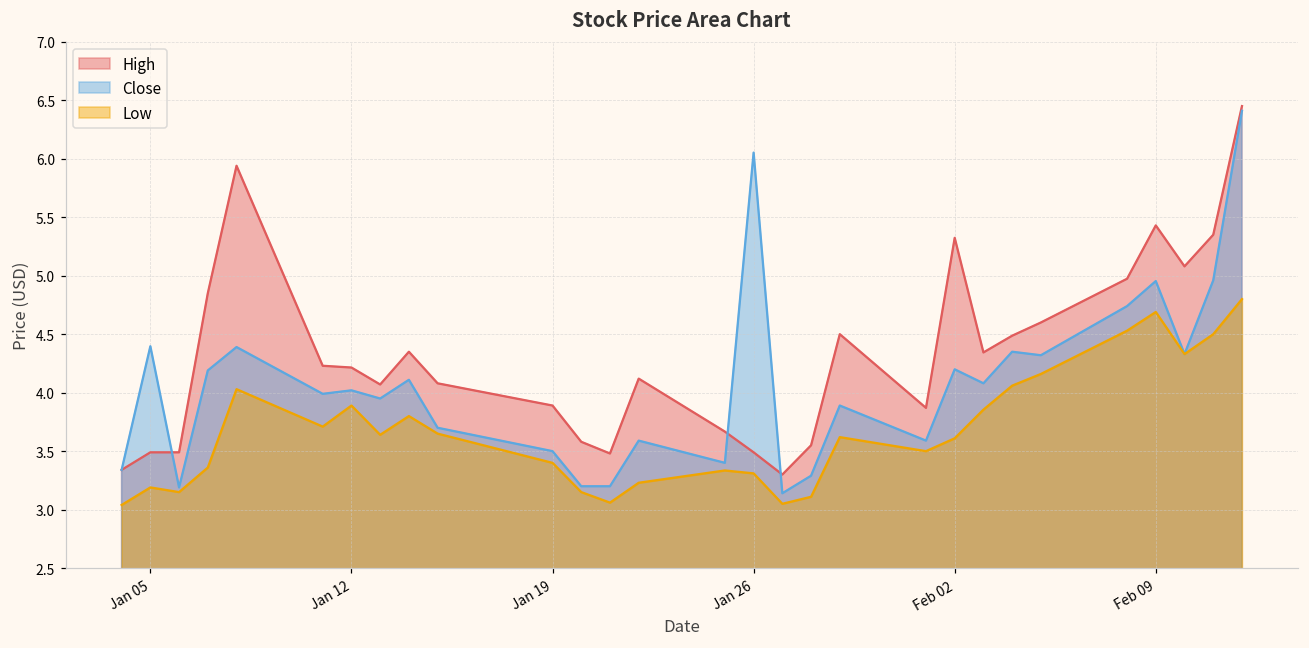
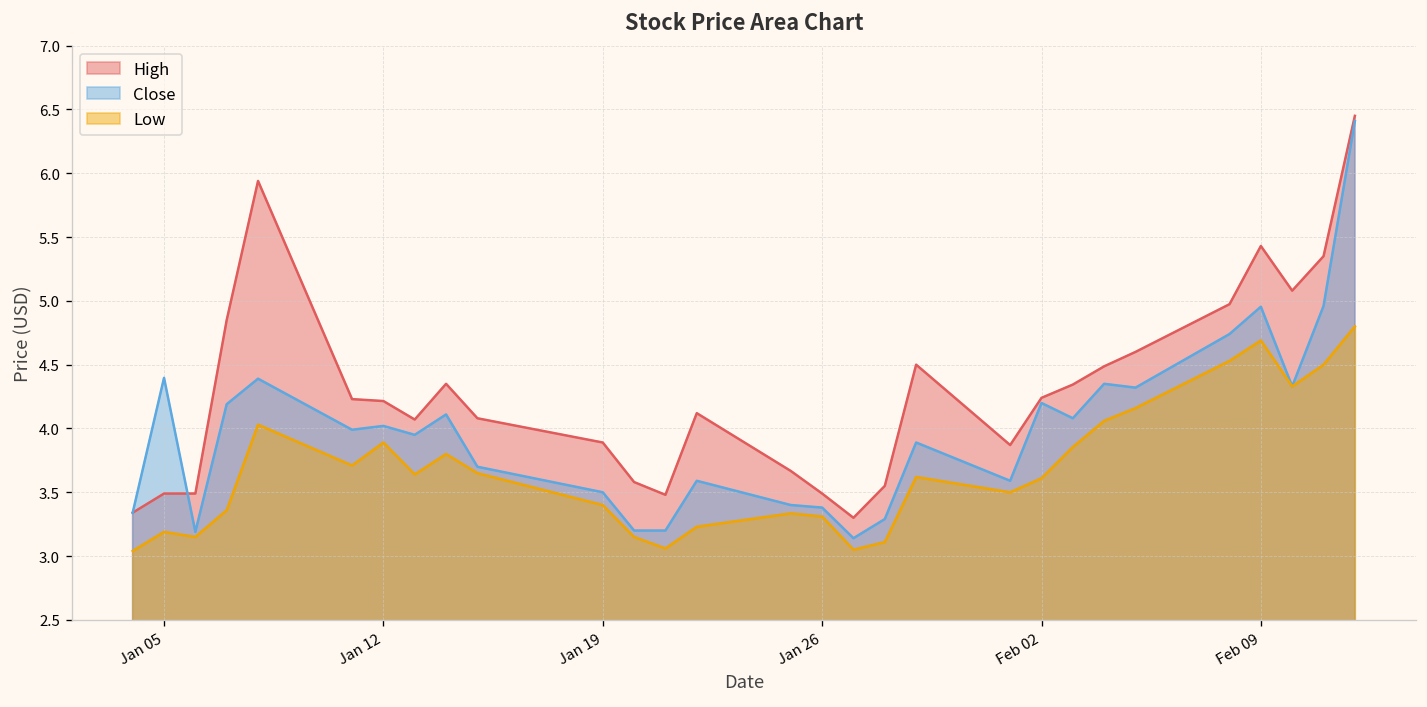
Close, Jan 26: 6.05 -> 3.38
High, Feb 02: 5.32 -> 4.24
